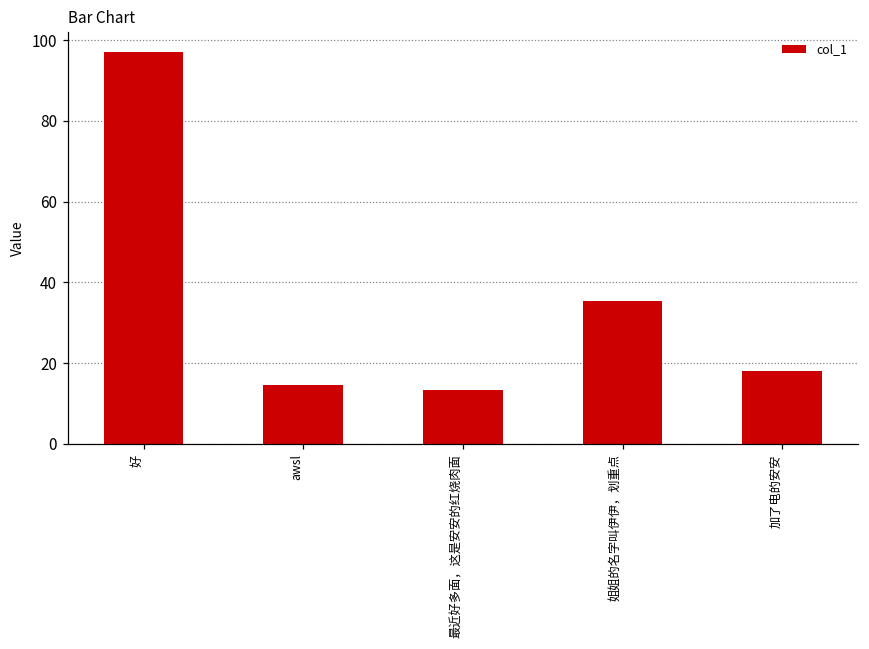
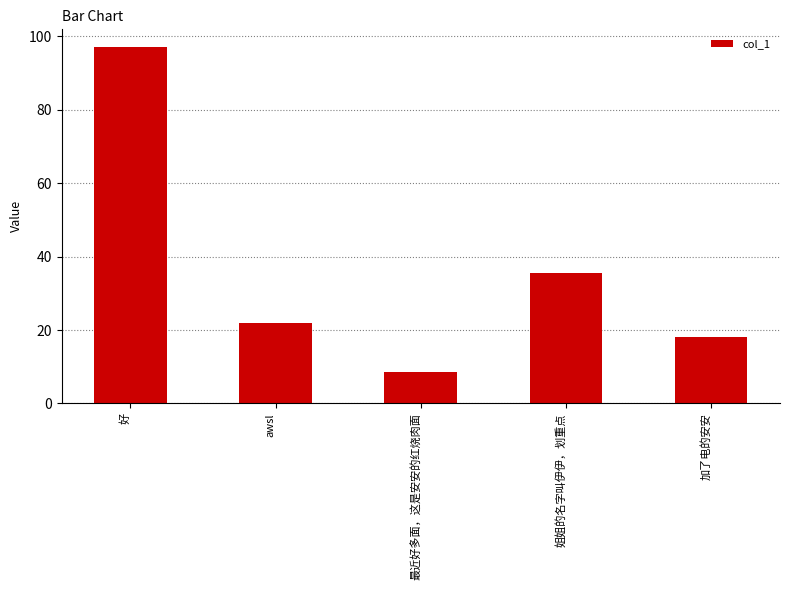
awsl: 15 -> 22
最近好多面，这是安安的红烧肉面: 13 -> 8
